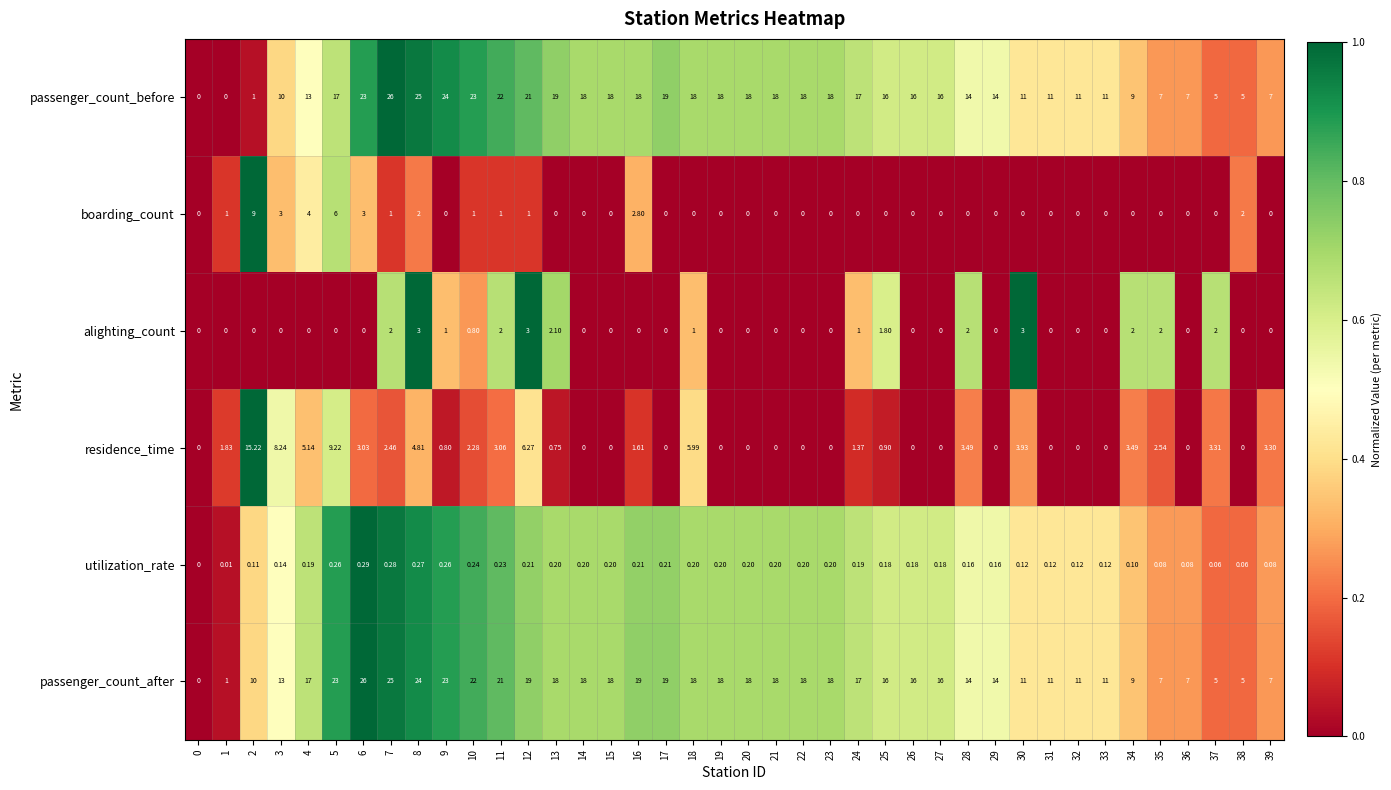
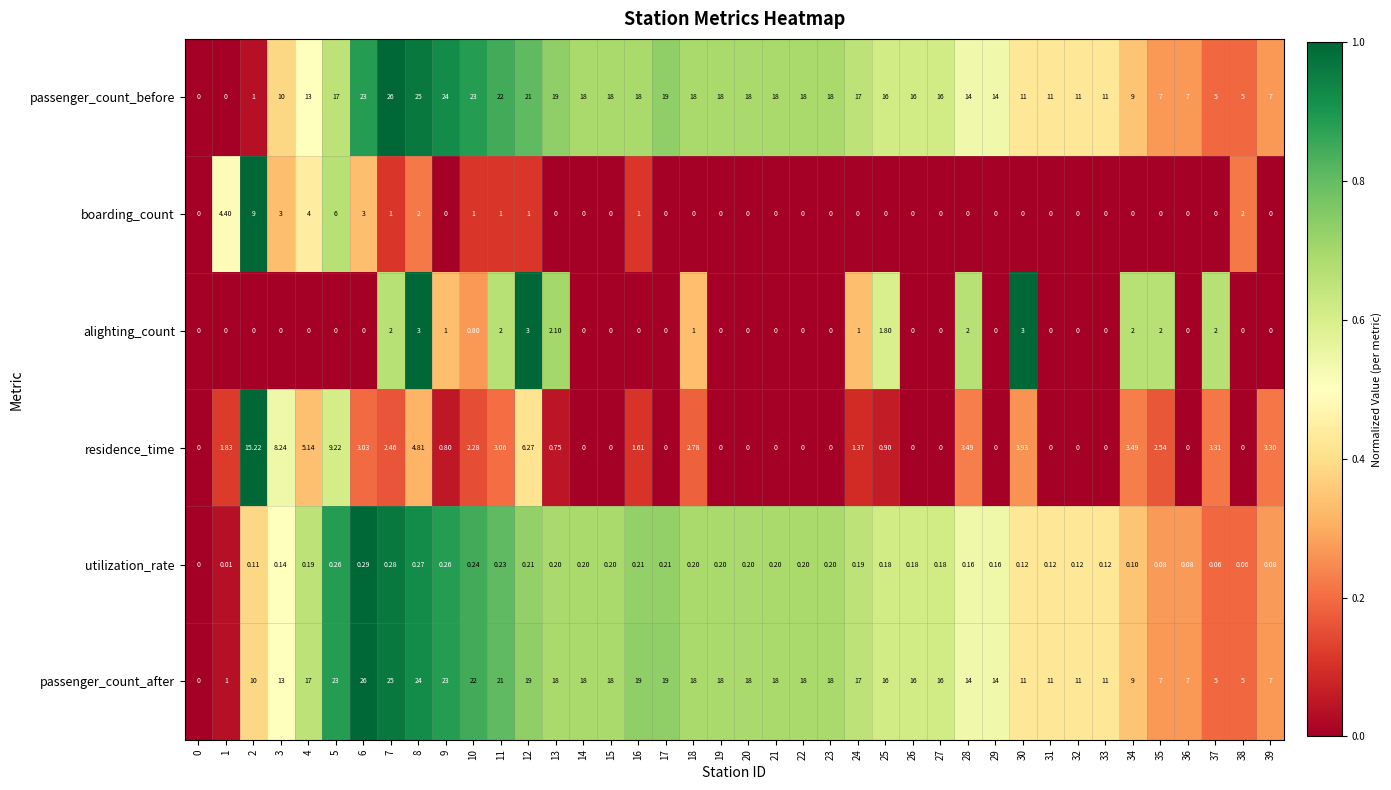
boarding_count, 1: 1 -> 4.40
boarding_count, 16: 2.80 -> 1
residence_time, 18: 5.99 -> 2.78
